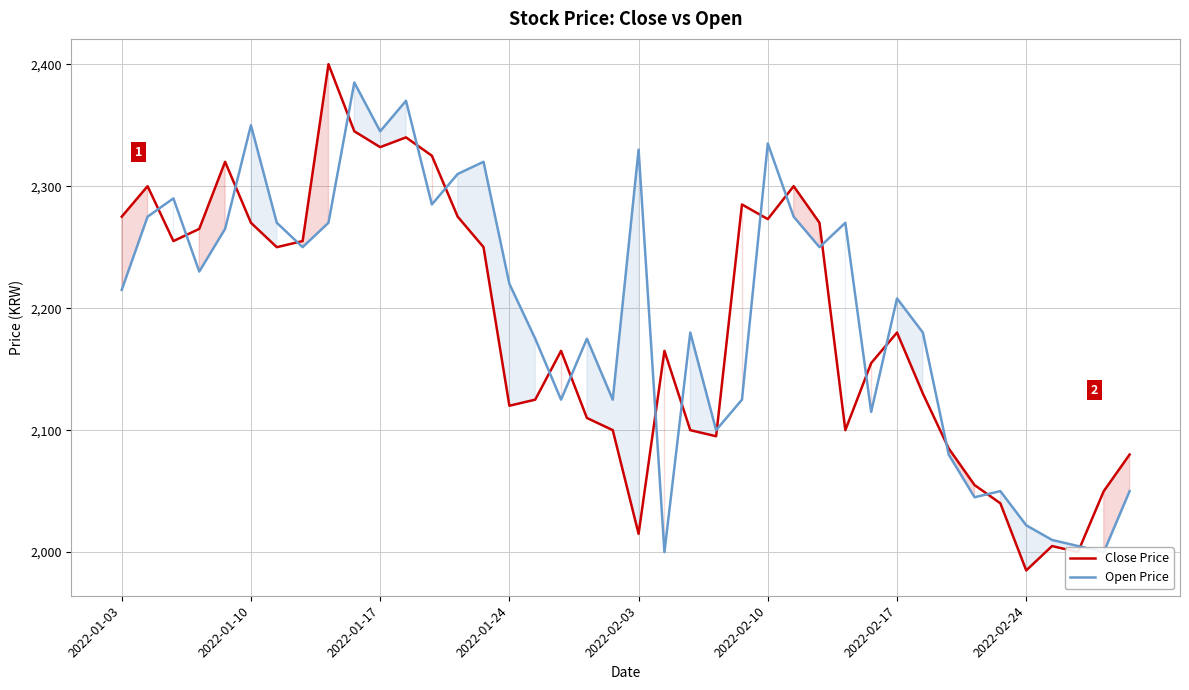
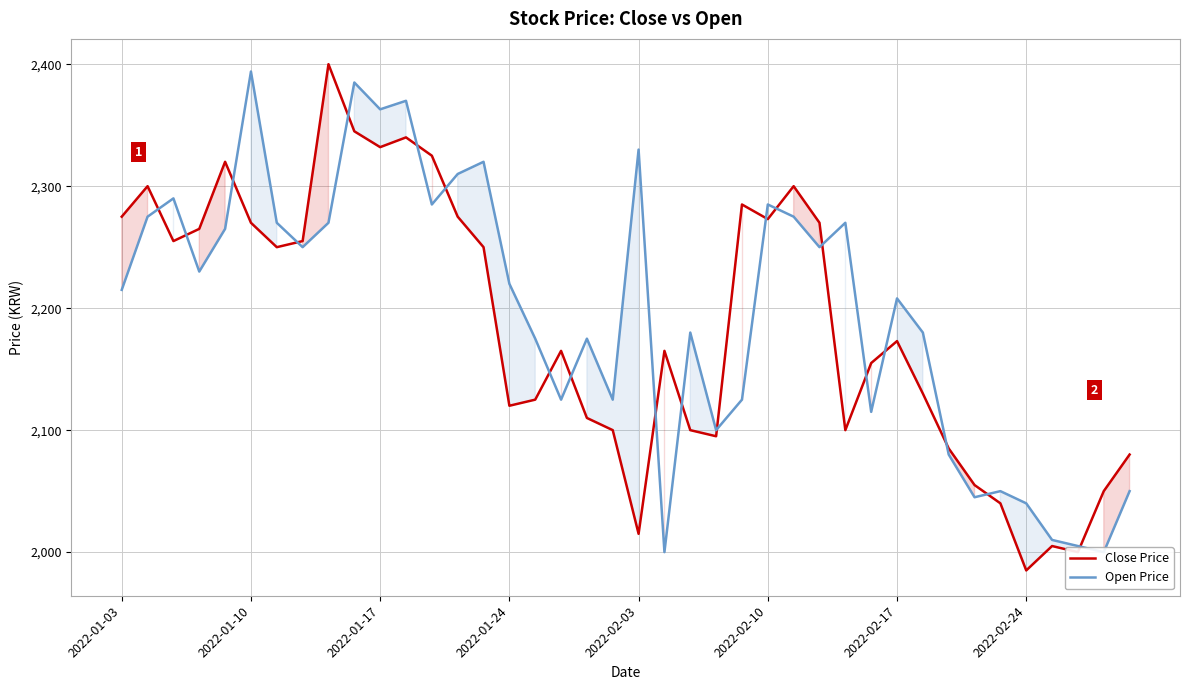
Open Price, 2022-01-10: 2,350 -> 2,394
Open Price, 2022-01-17: 2,345 -> 2,363
Open Price, 2022-02-10: 2,335 -> 2,285
Close Price, 2022-02-17: 2,180 -> 2,173
Open Price, 2022-02-24: 2,022 -> 2,040
